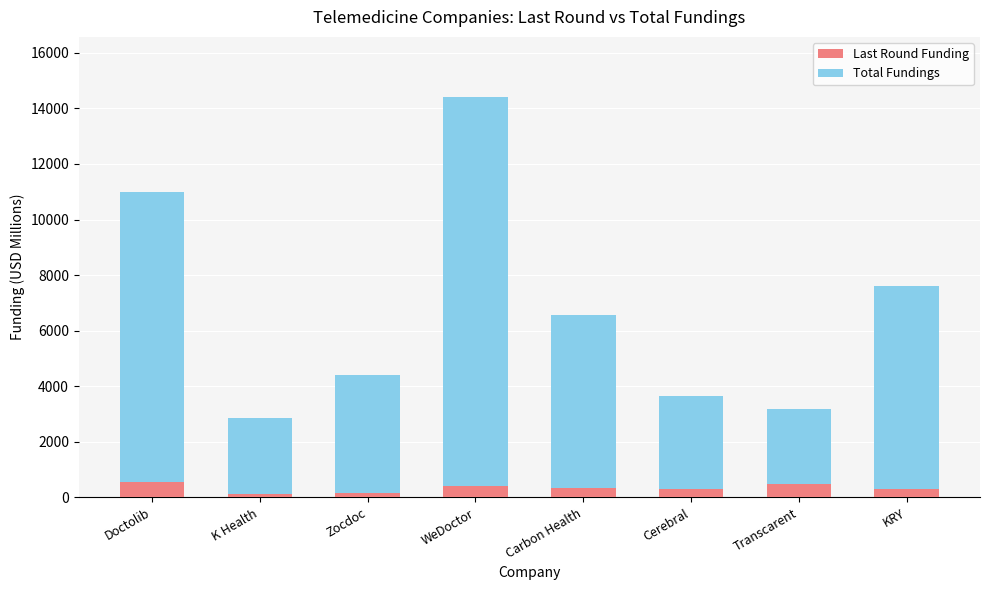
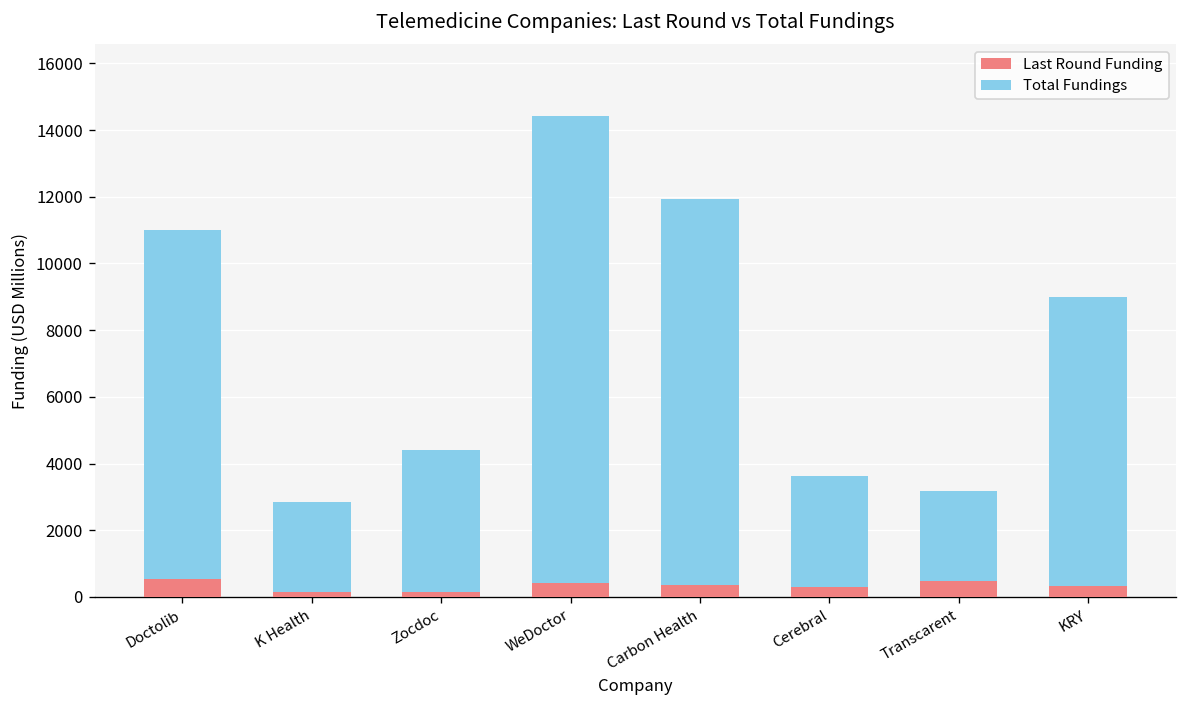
Total Fundings, Carbon Health: 6200 -> 11600
Total Fundings, KRY: 7300 -> 8700
